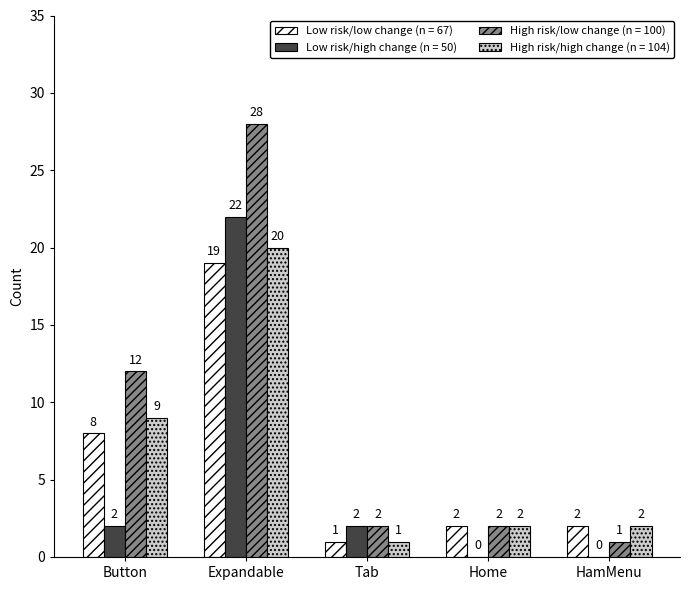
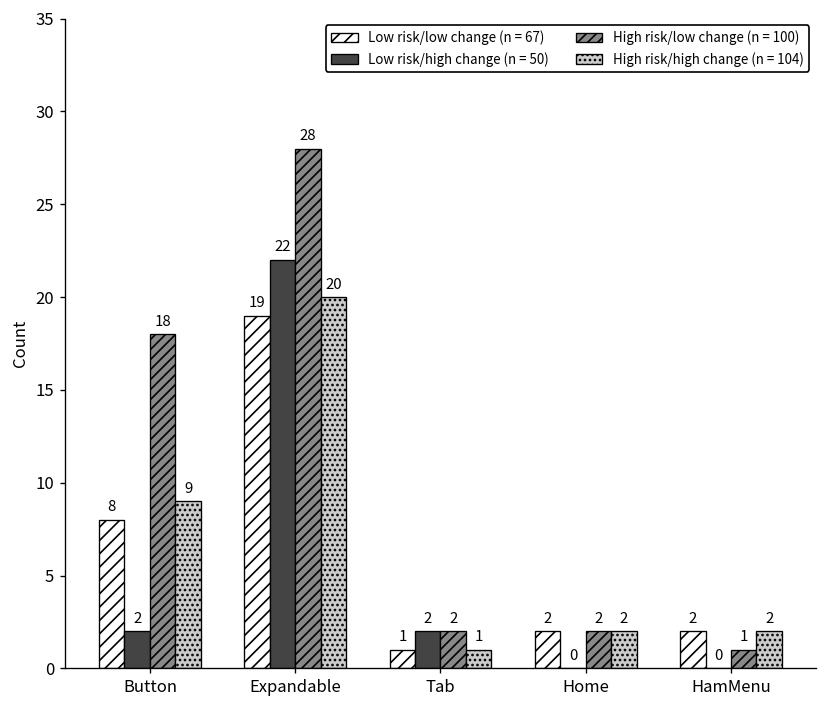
High risk/low change (n = 100), Button: 12 -> 18
